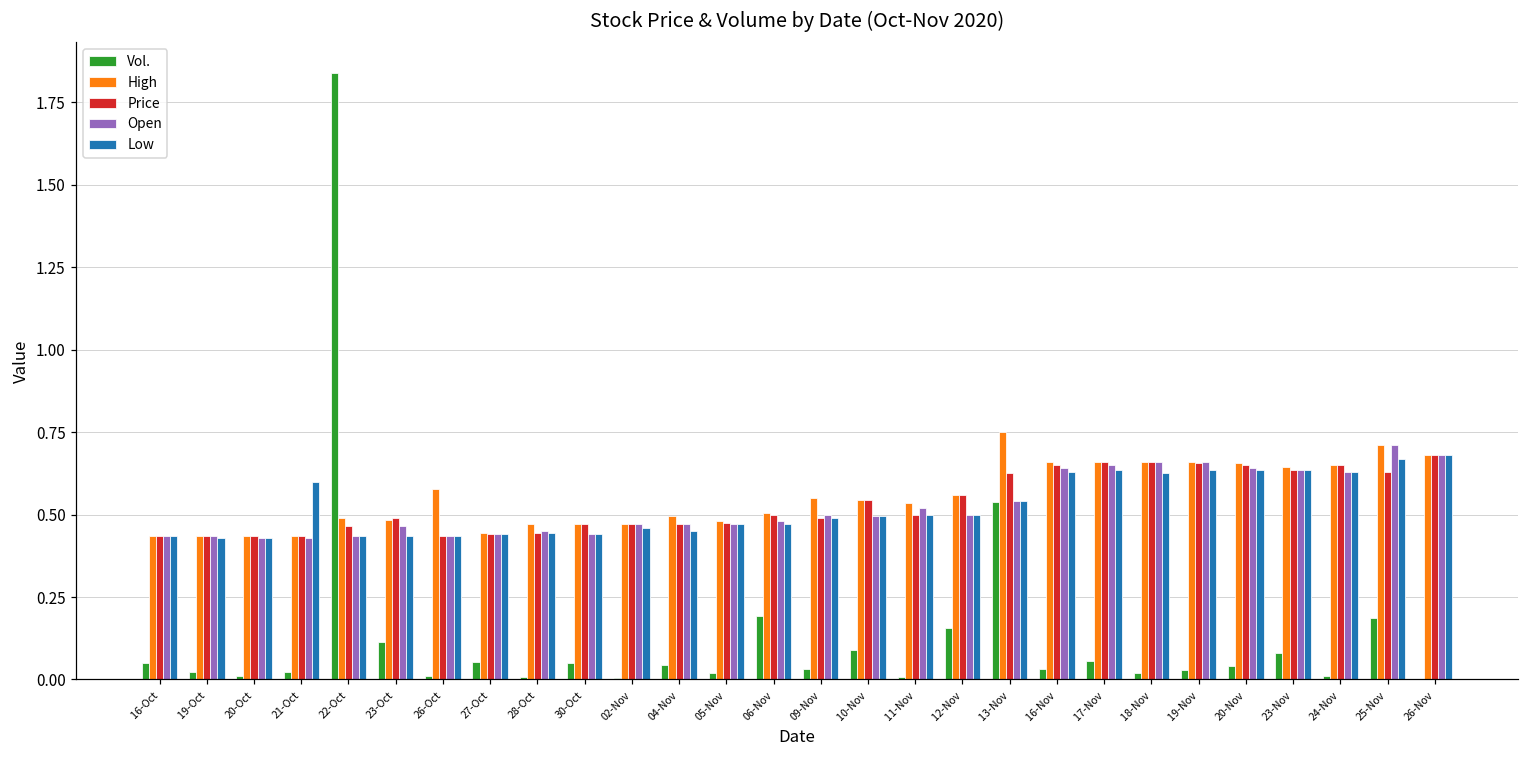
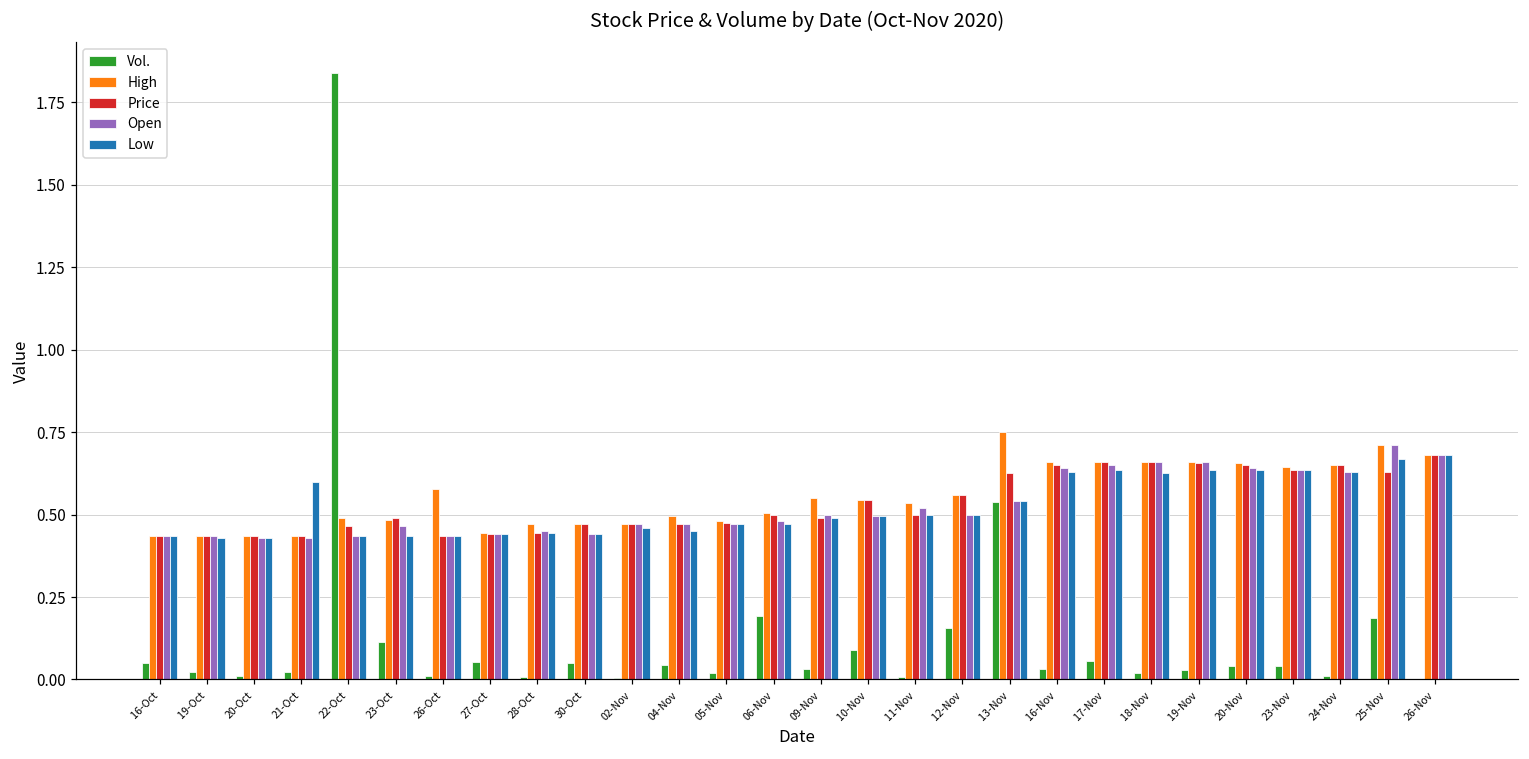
Vol., 23-Nov: 0.08 -> 0.04
